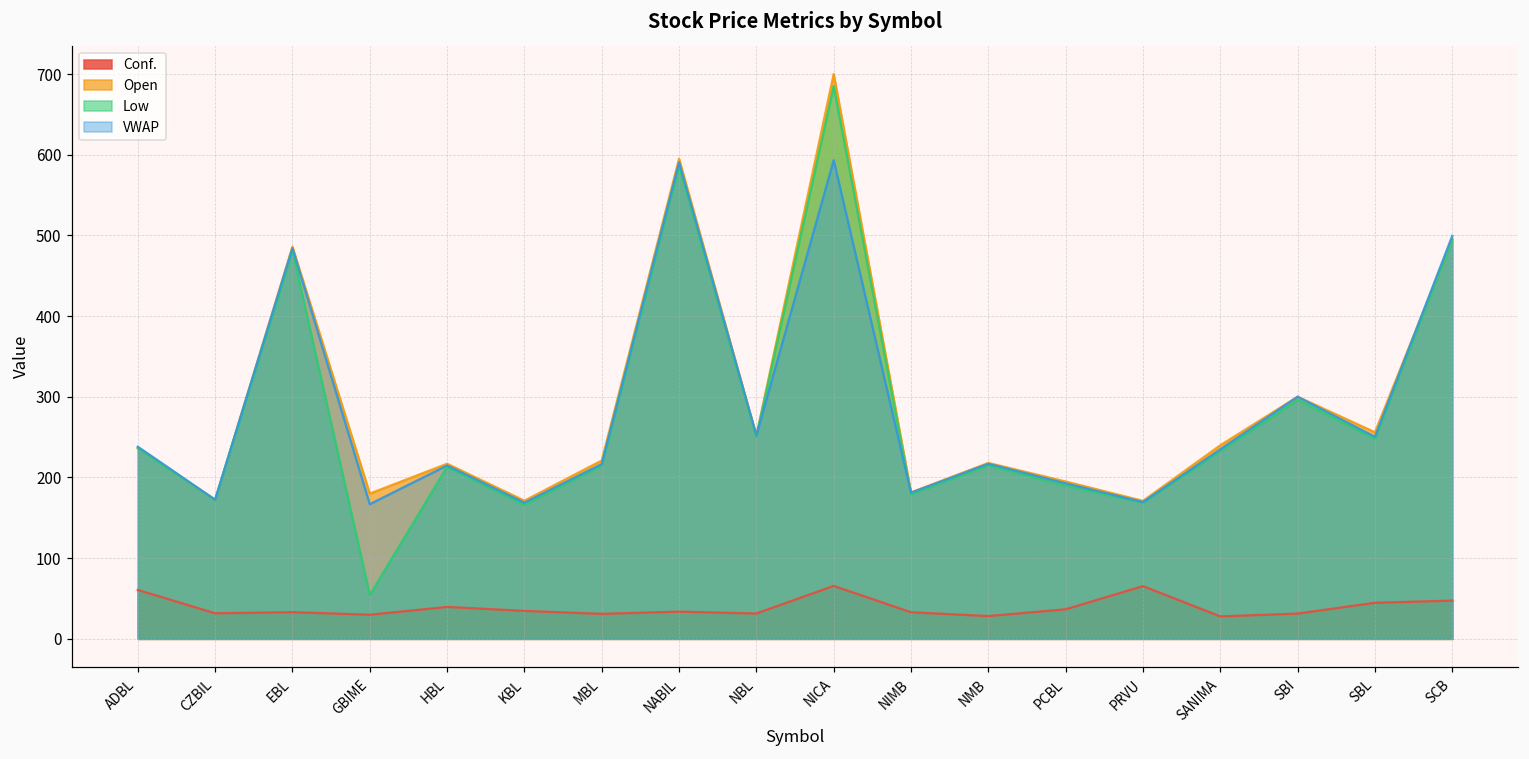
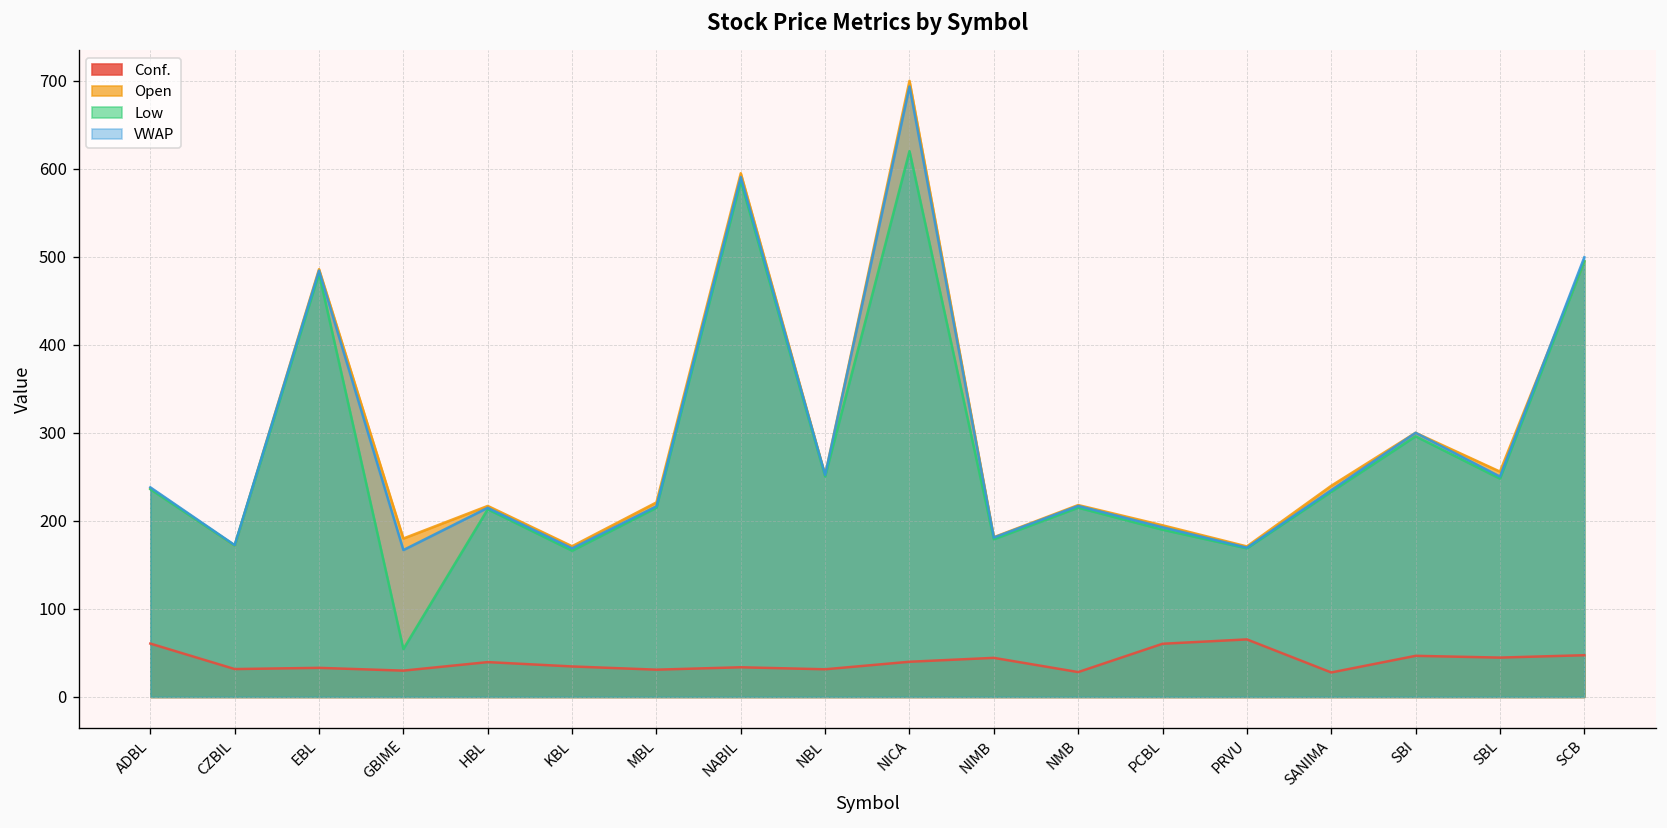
Conf., NICA: 70 -> 40
Low, NICA: 690 -> 620
VWAP, NICA: 590 -> 690
Conf., NIMB: 30 -> 40
Conf., PCBL: 40 -> 60
Conf., SBI: 30 -> 50
